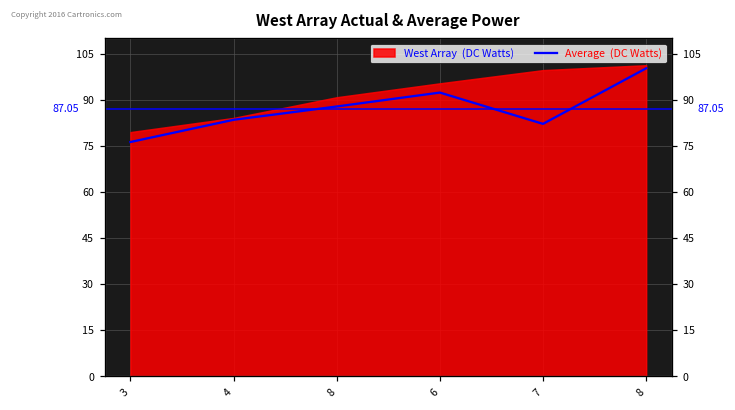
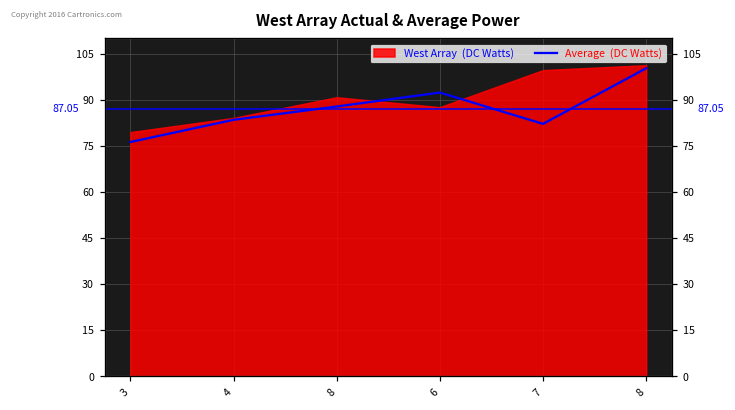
West Array (DC Watts), 6: 95 -> 88
